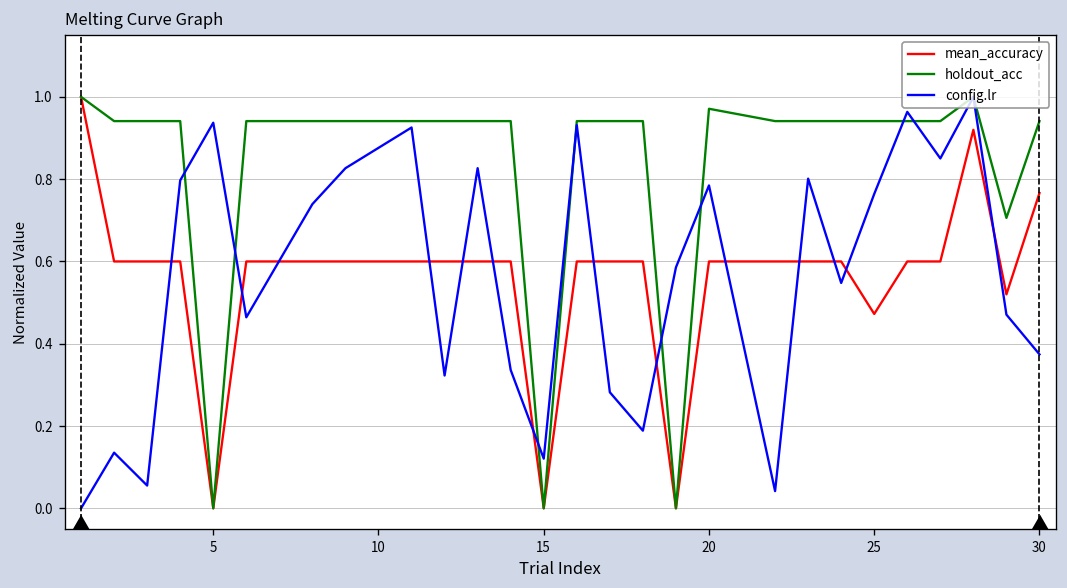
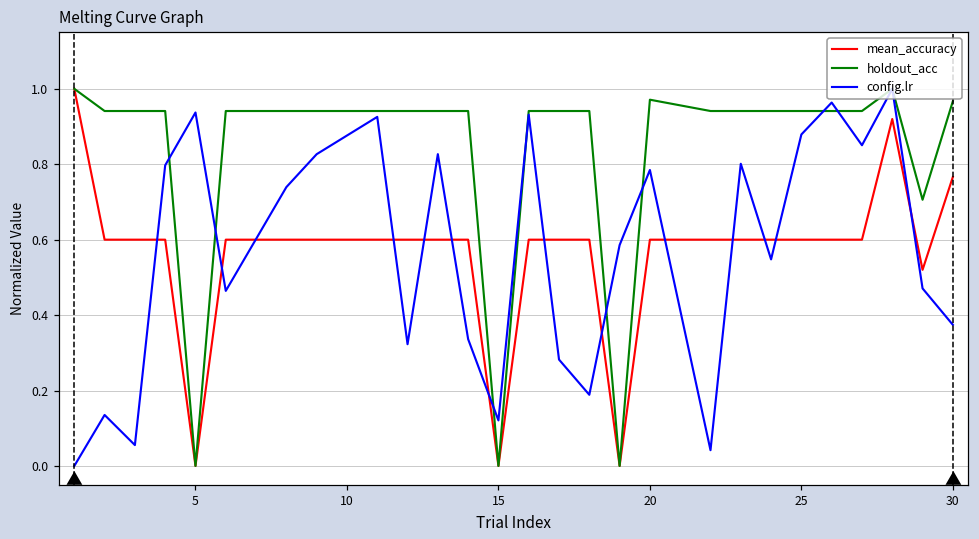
mean_accuracy, 25: 0.47 -> 0.60
config.lr, 25: 0.76 -> 0.88
holdout_acc, 30: 0.94 -> 0.97
